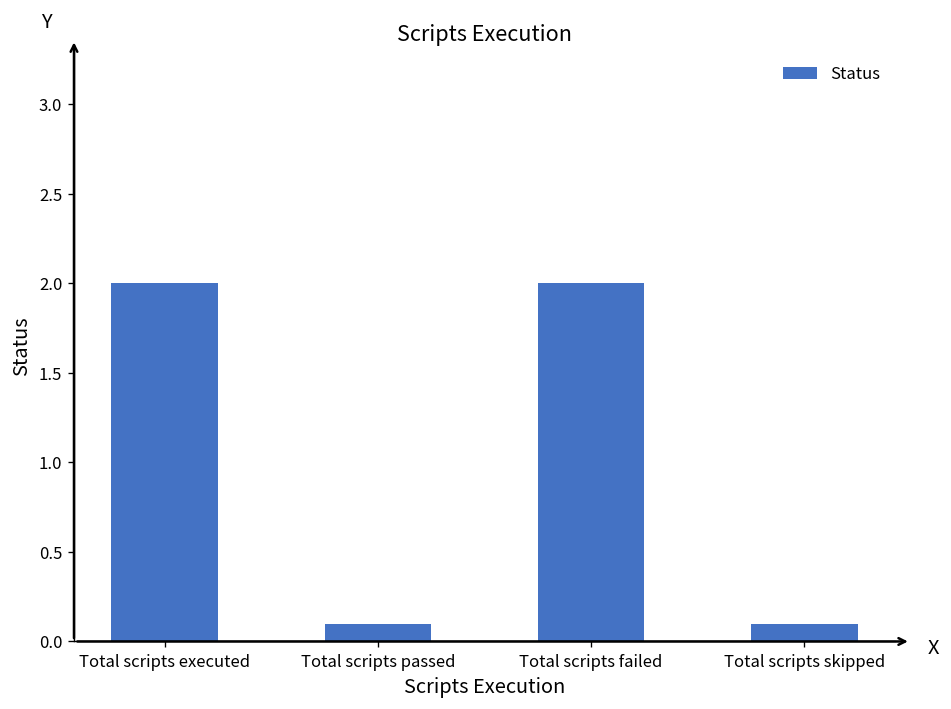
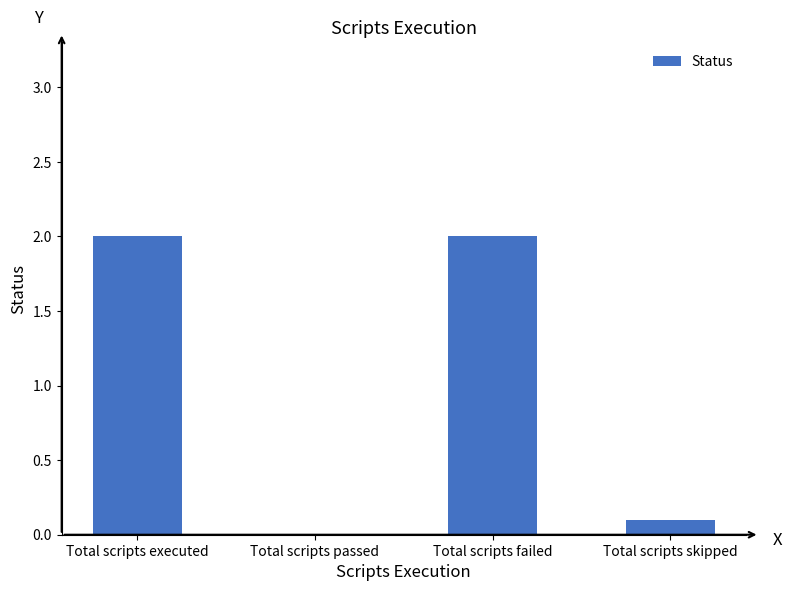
Total scripts passed: 0.1 -> 0.0
